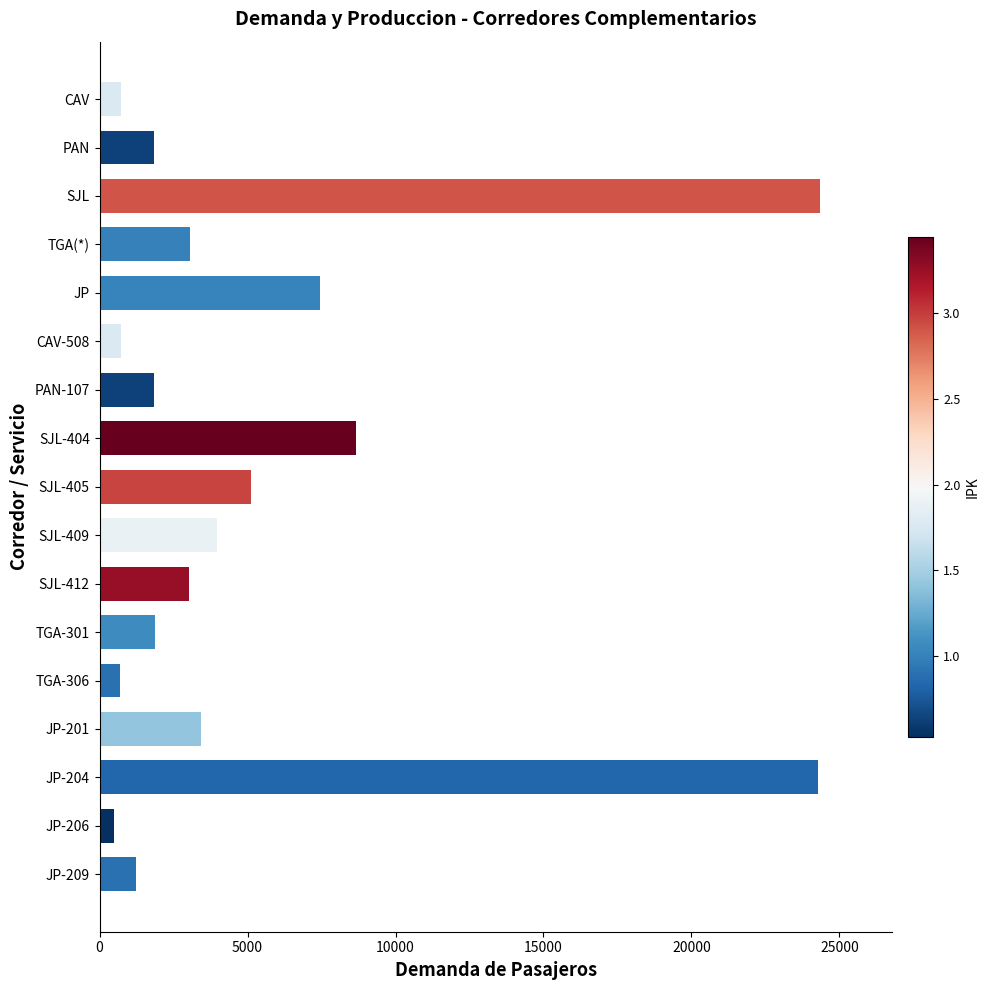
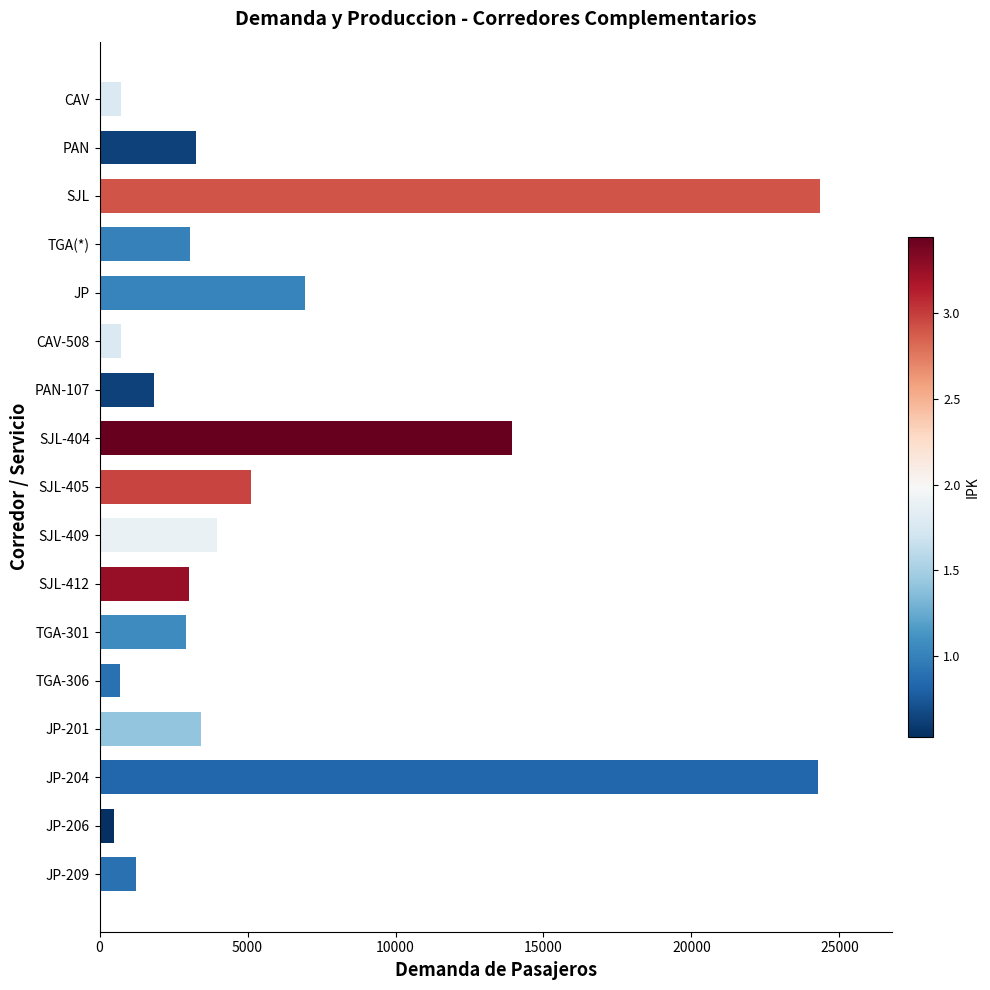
PAN: 1800 -> 3200
JP: 7400 -> 7000
SJL-404: 8700 -> 13900
TGA-301: 1900 -> 2900
